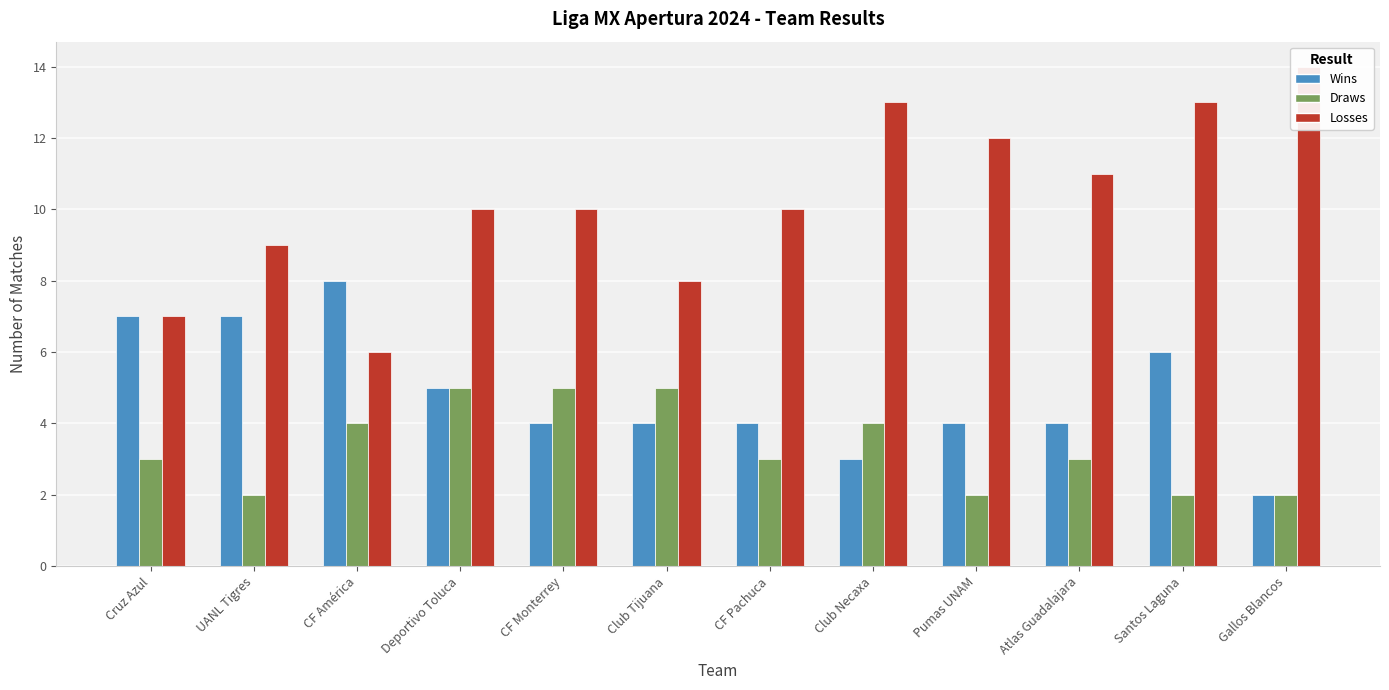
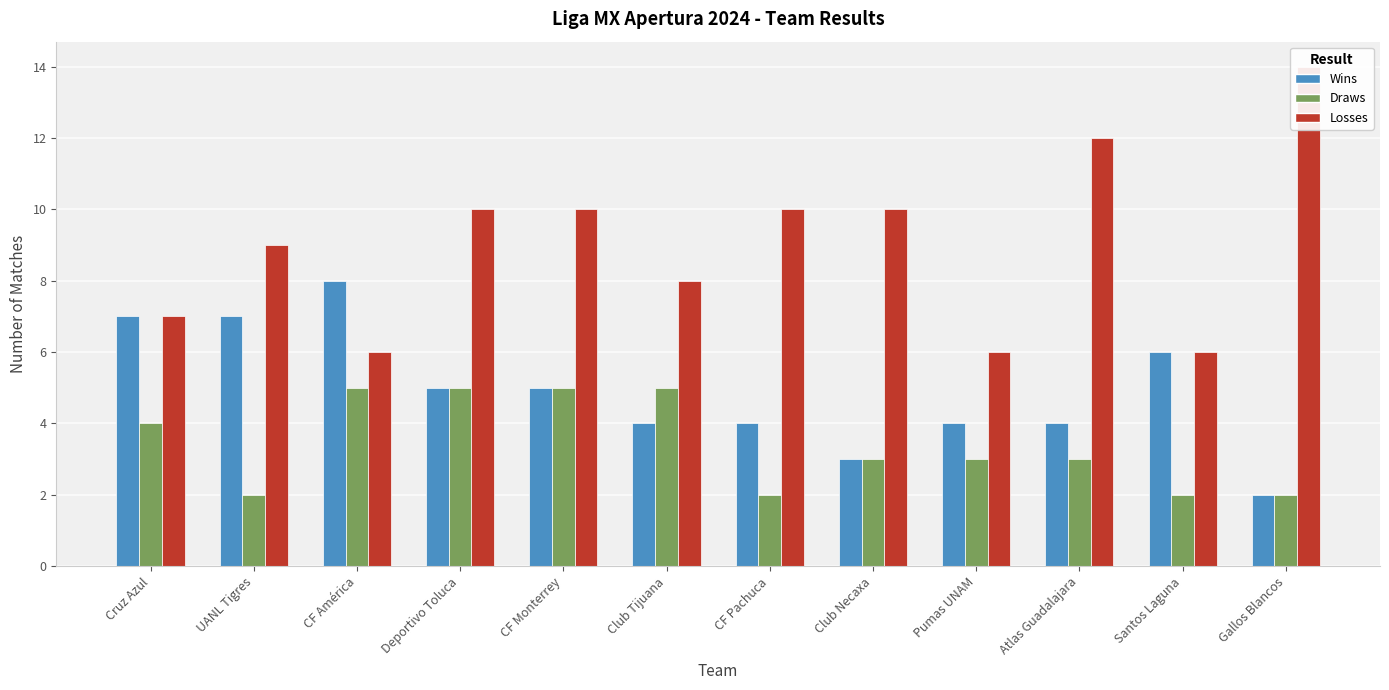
Draws, Cruz Azul: 3 -> 4
Draws, CF América: 4 -> 5
Wins, CF Monterrey: 4 -> 5
Draws, CF Pachuca: 3 -> 2
Draws, Club Necaxa: 4 -> 3
Losses, Club Necaxa: 13 -> 10
Draws, Pumas UNAM: 2 -> 3
Losses, Pumas UNAM: 12 -> 6
Losses, Atlas Guadalajara: 11 -> 12
Losses, Santos Laguna: 13 -> 6
